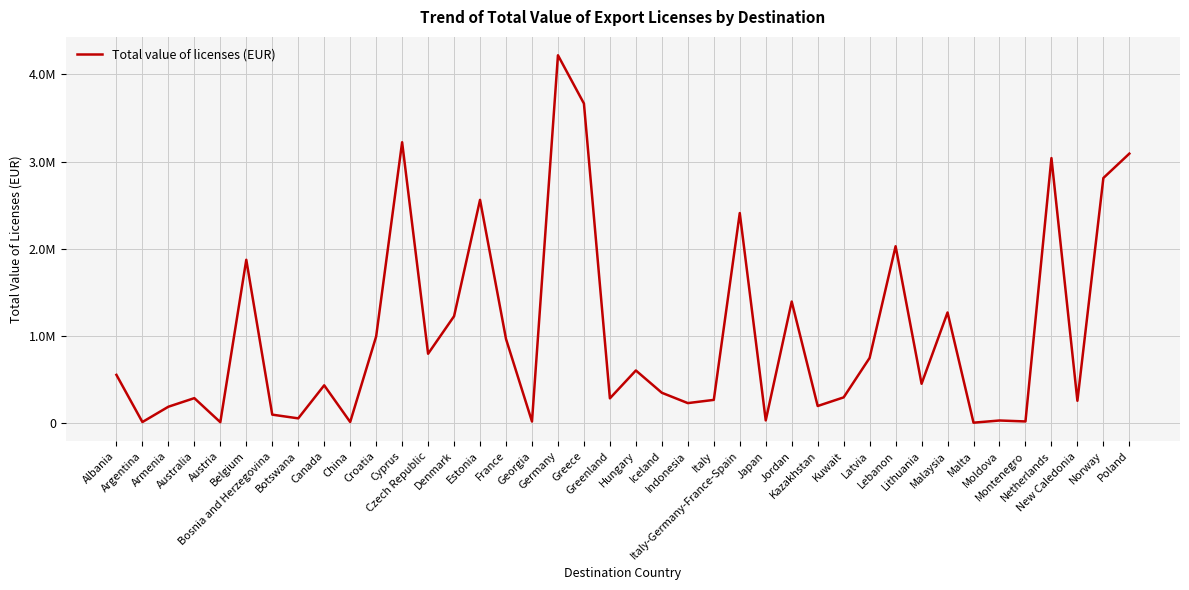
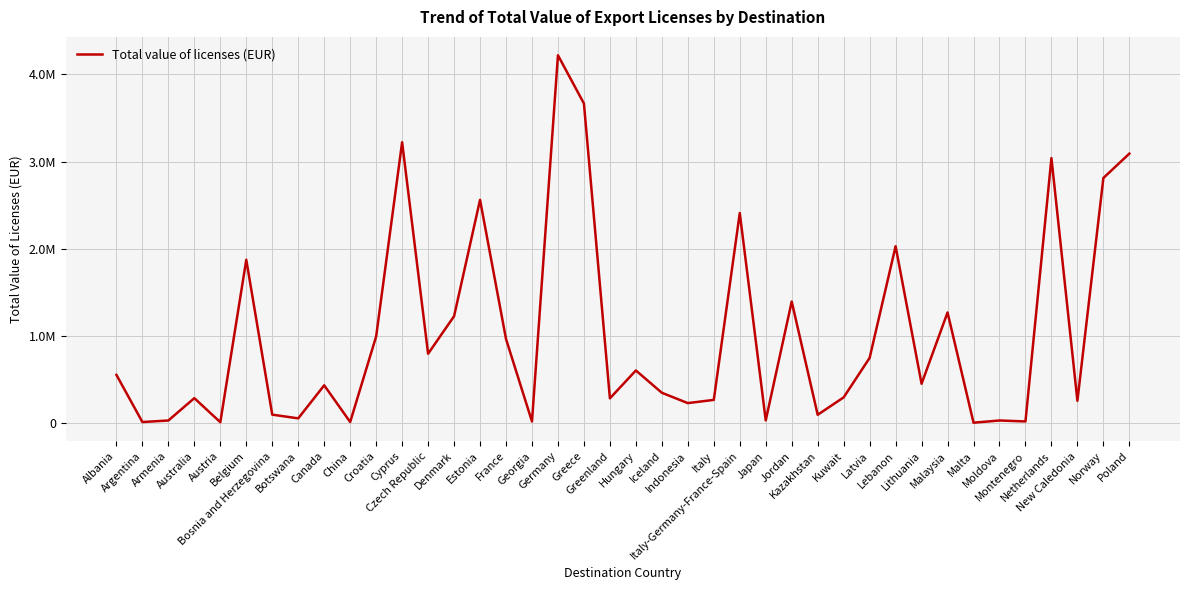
Armenia: 200000 -> 0
Kazakhstan: 200000 -> 100000
